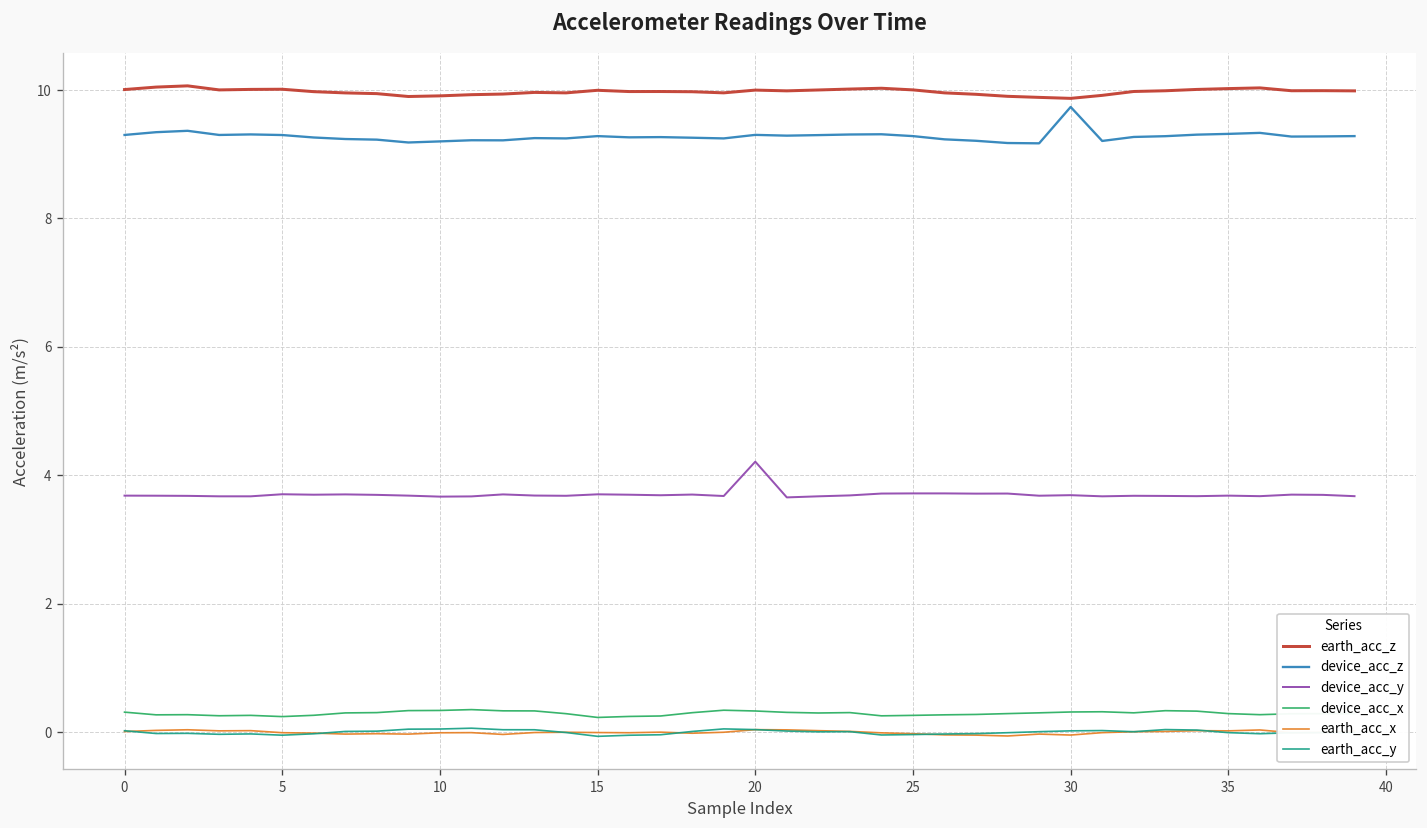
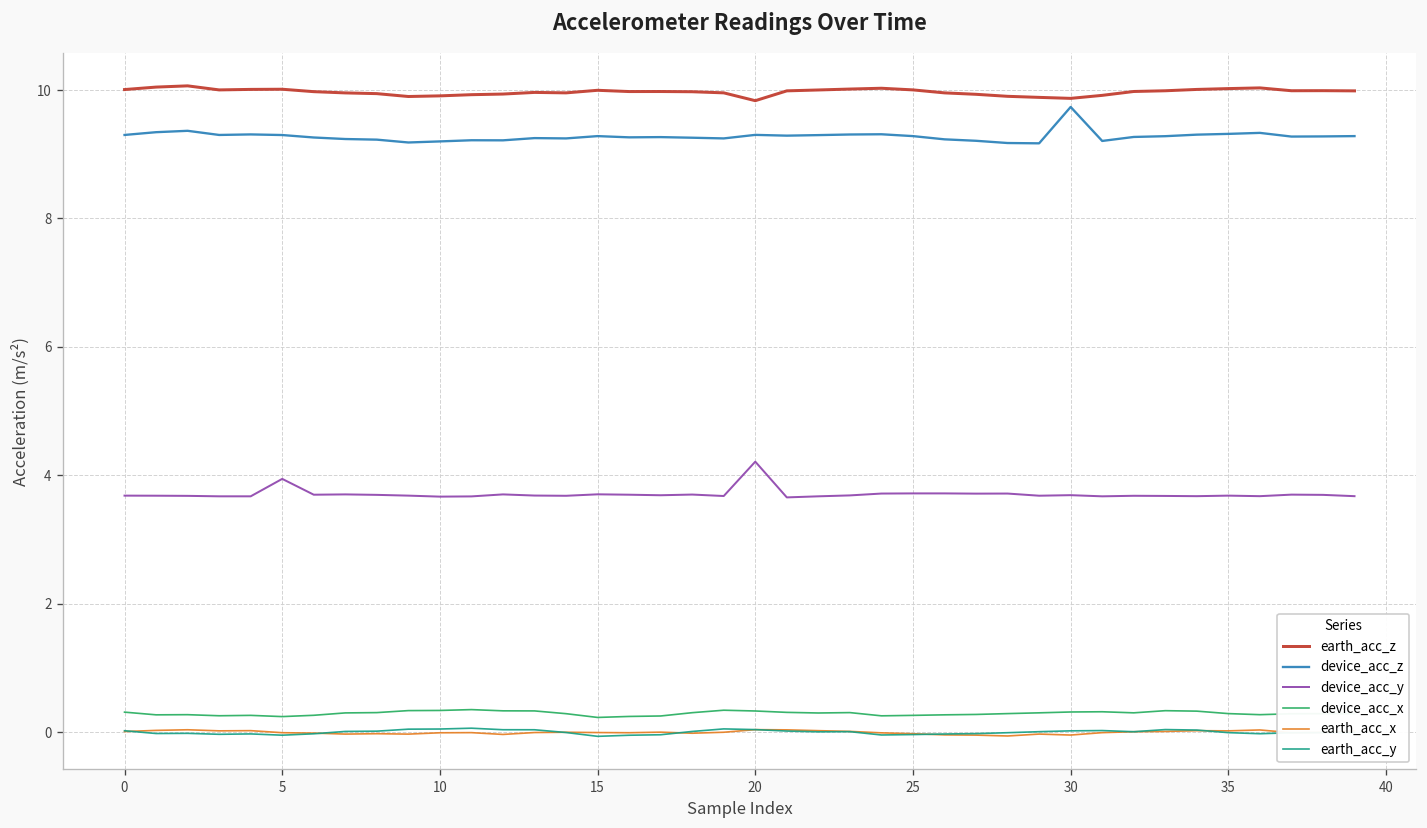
device_acc_y, 5: 3.7 -> 3.9
earth_acc_z, 20: 10.0 -> 9.8
